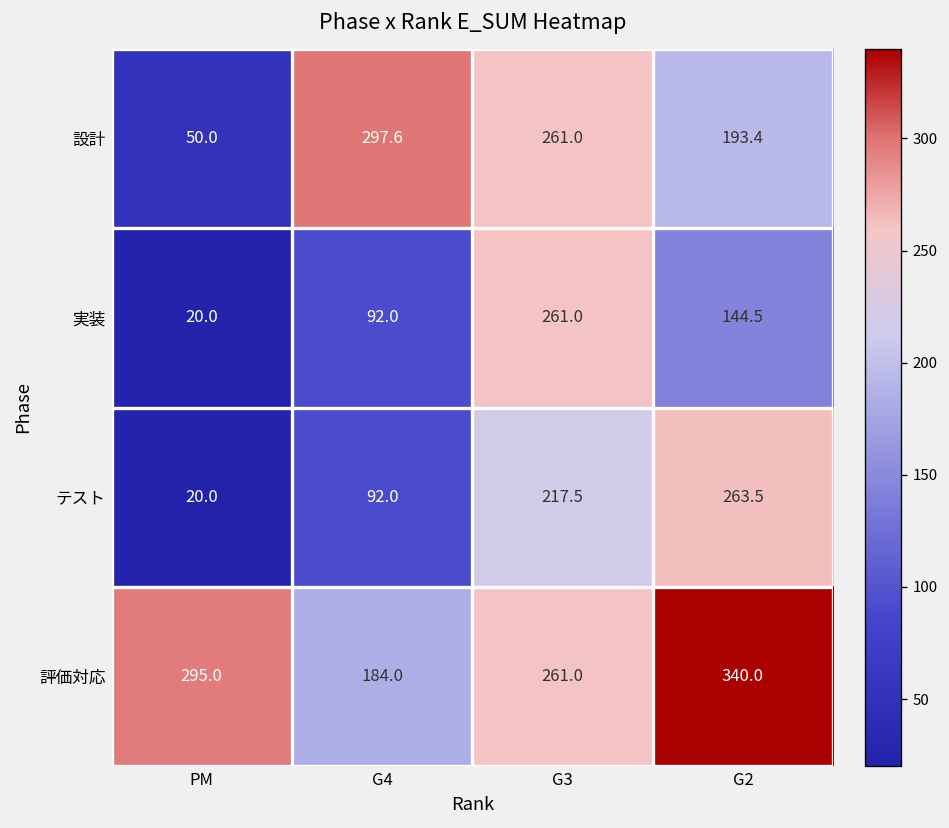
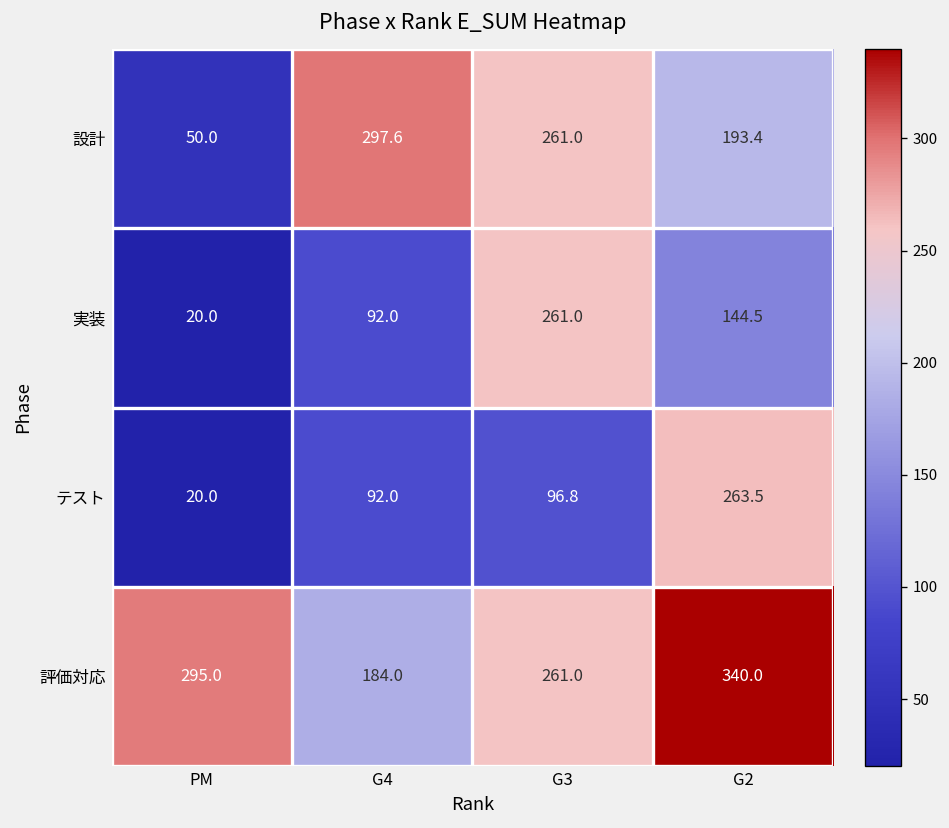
テスト, G3: 217.5 -> 96.8
